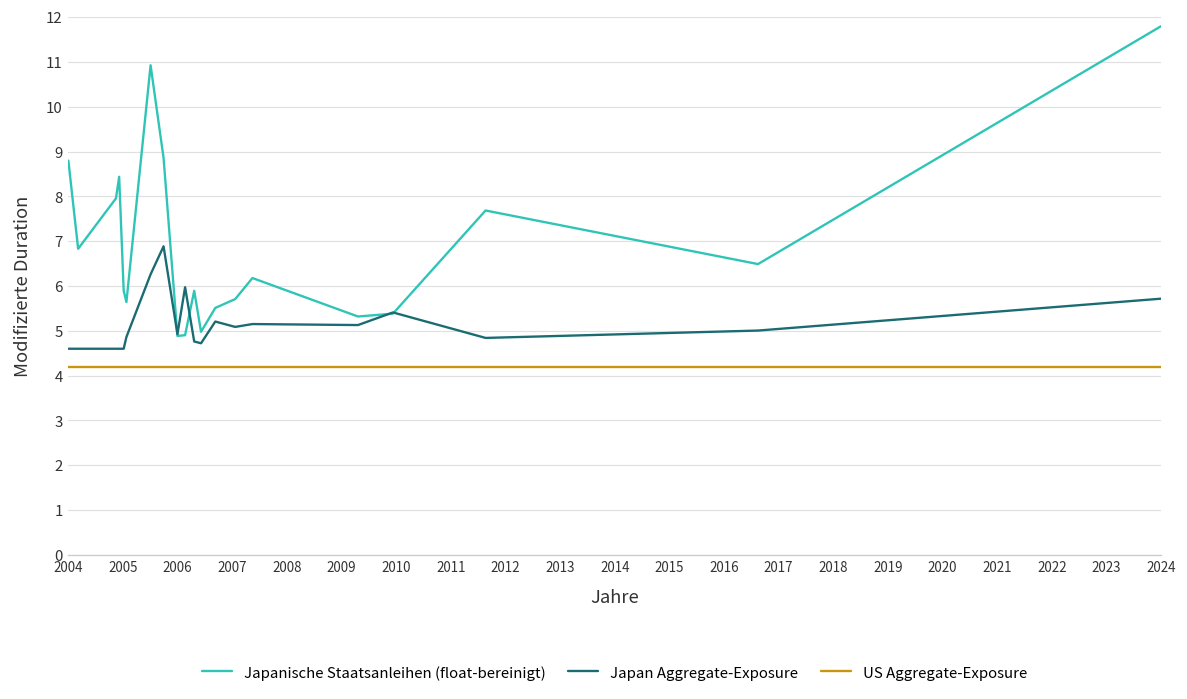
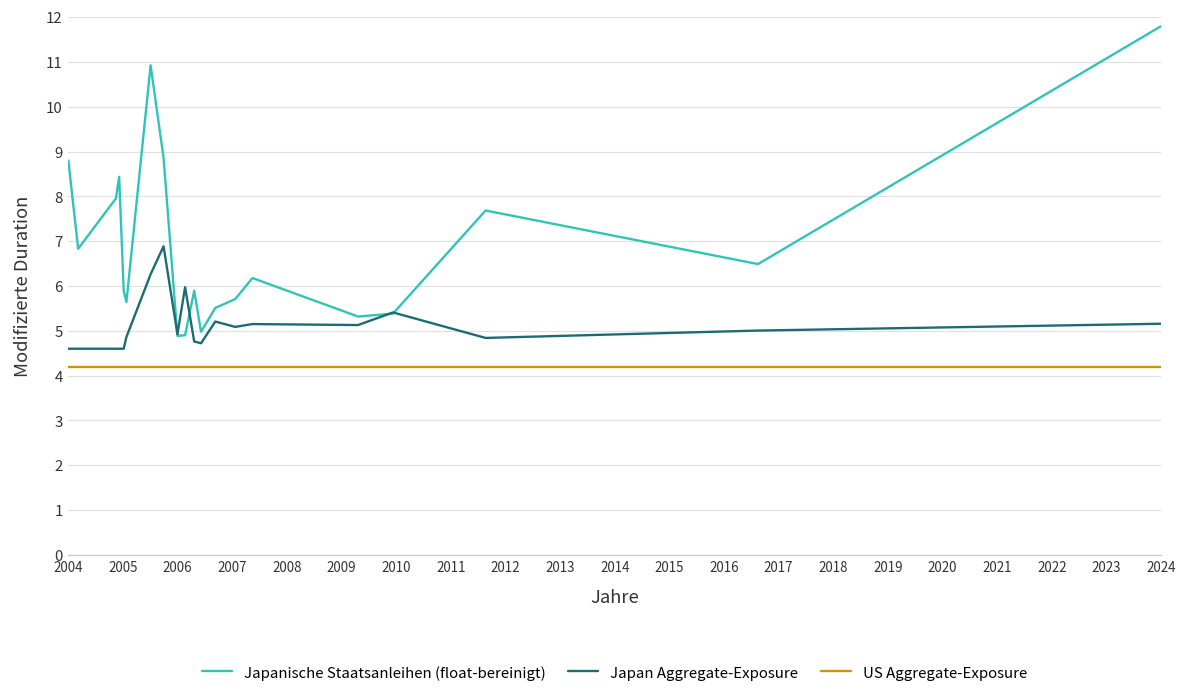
Japan Aggregate-Exposure, 2024: 5.7 -> 5.2
